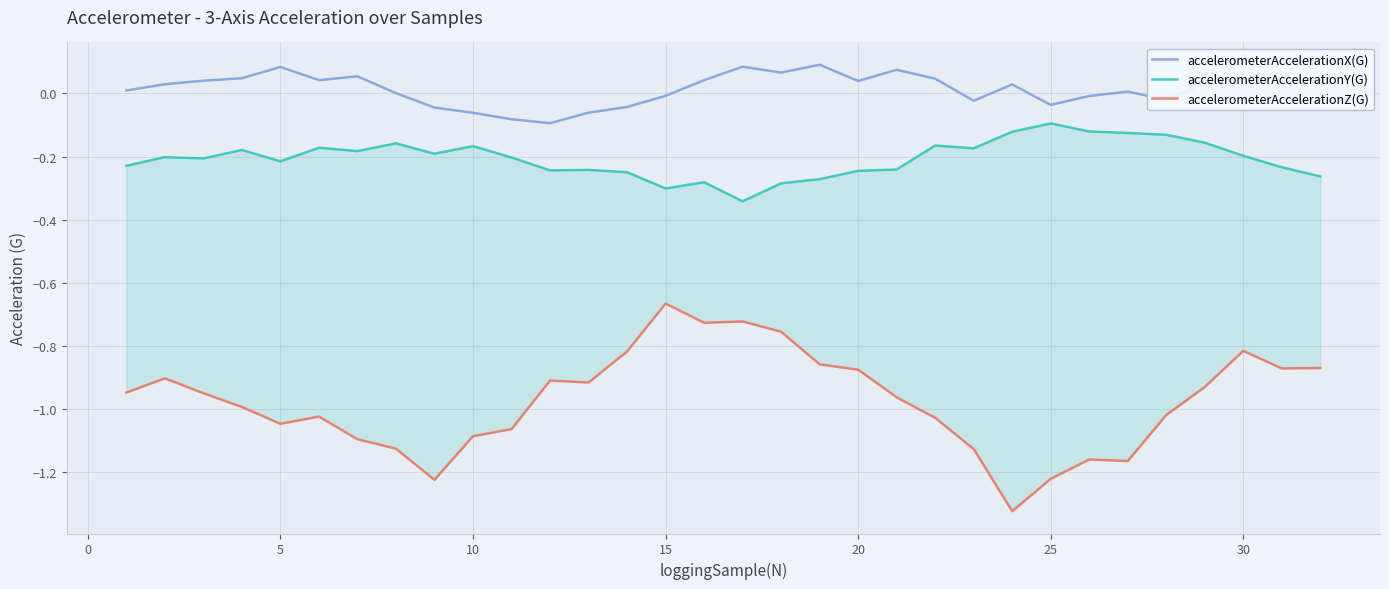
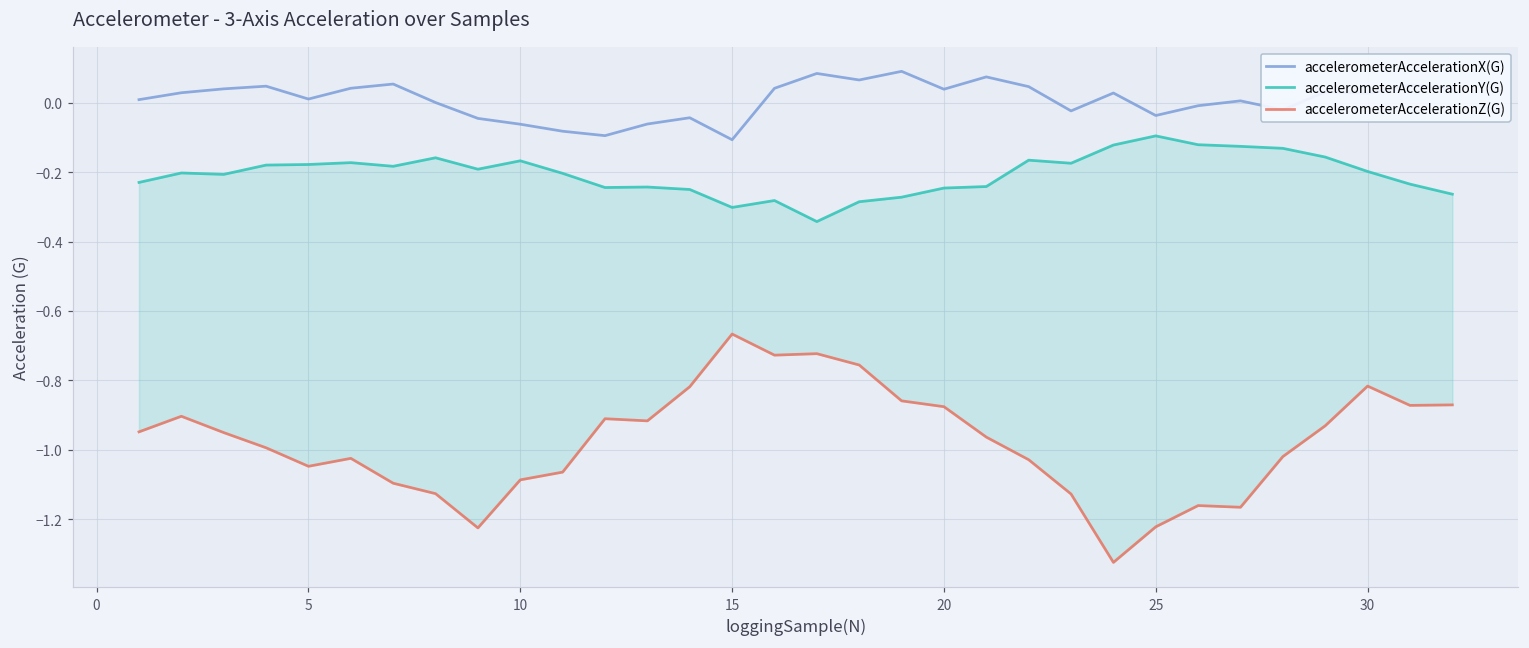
accelerometerAccelerationX(G), 5: 0.08 -> 0.01
accelerometerAccelerationY(G), 5: -0.22 -> -0.18
accelerometerAccelerationX(G), 15: -0.01 -> -0.11
